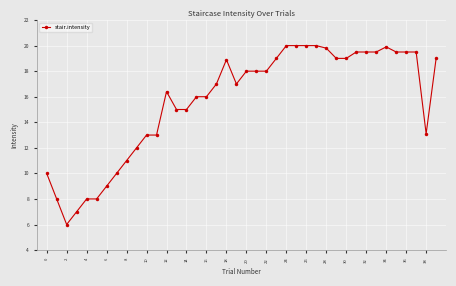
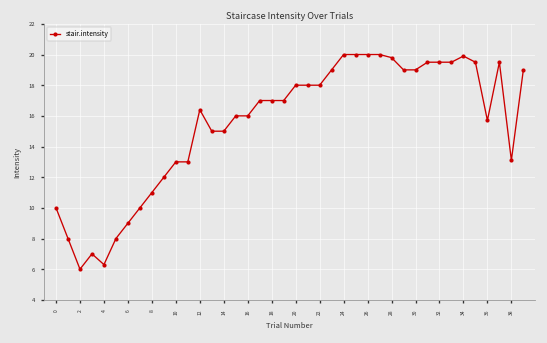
4: 8.0 -> 6.3
18: 18.9 -> 17.0
36: 19.5 -> 15.7
